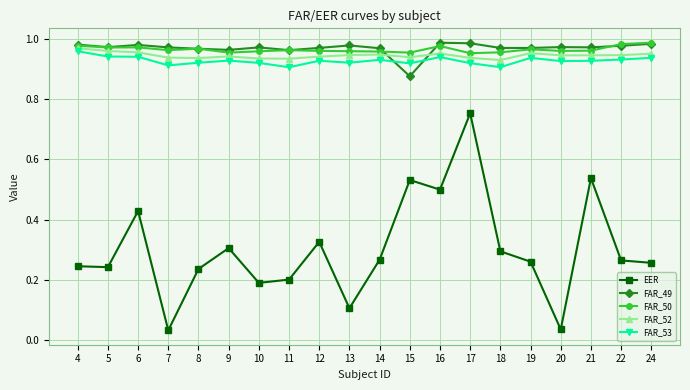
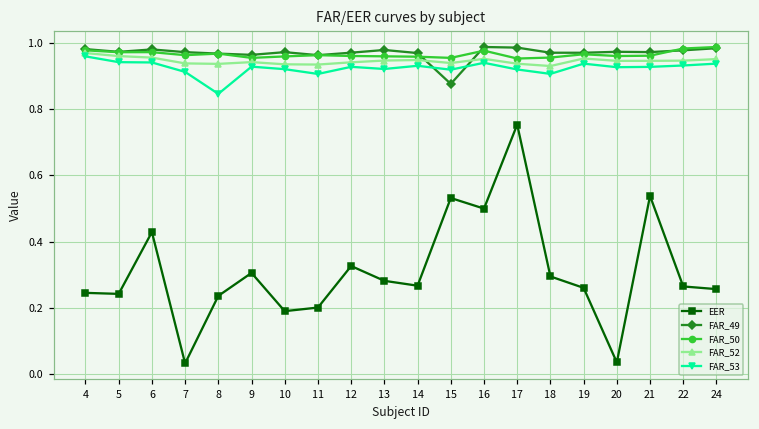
FAR_53, 8: 0.92 -> 0.85
EER, 13: 0.11 -> 0.28
